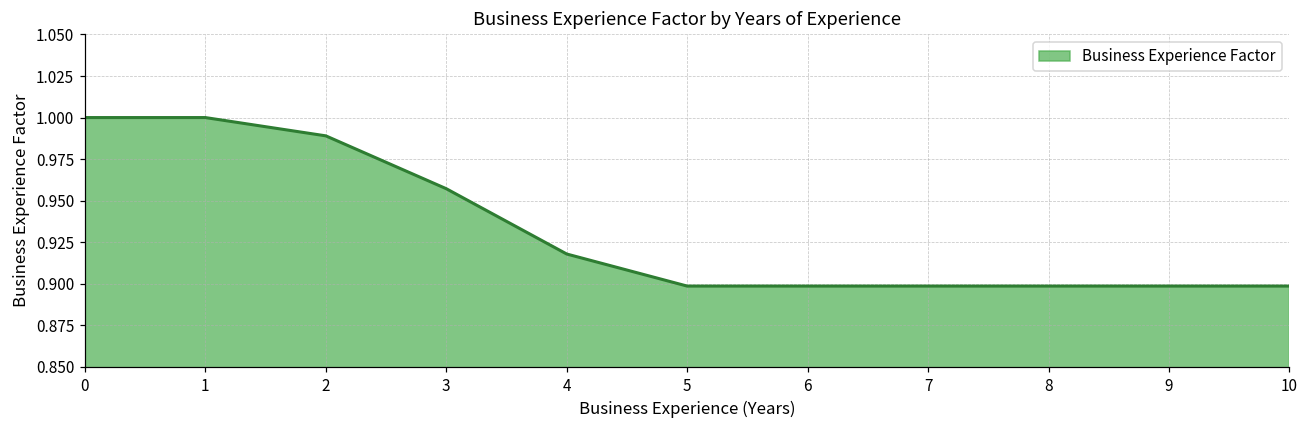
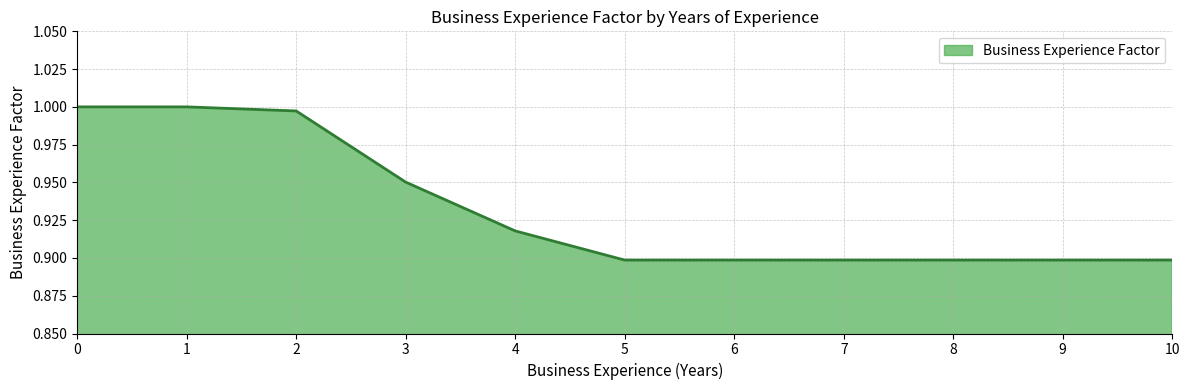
2: 0.989 -> 0.997
3: 0.957 -> 0.950
